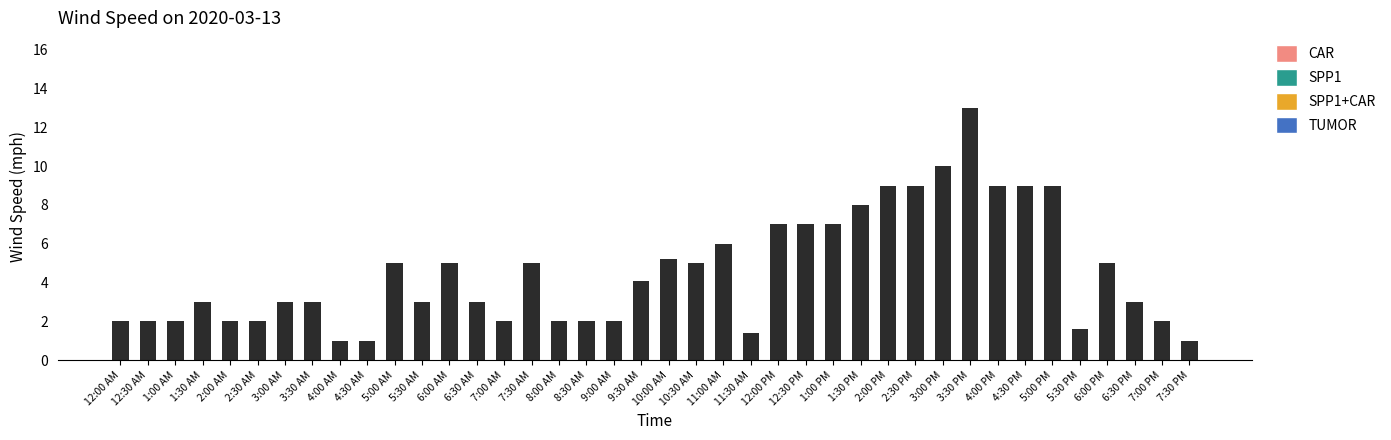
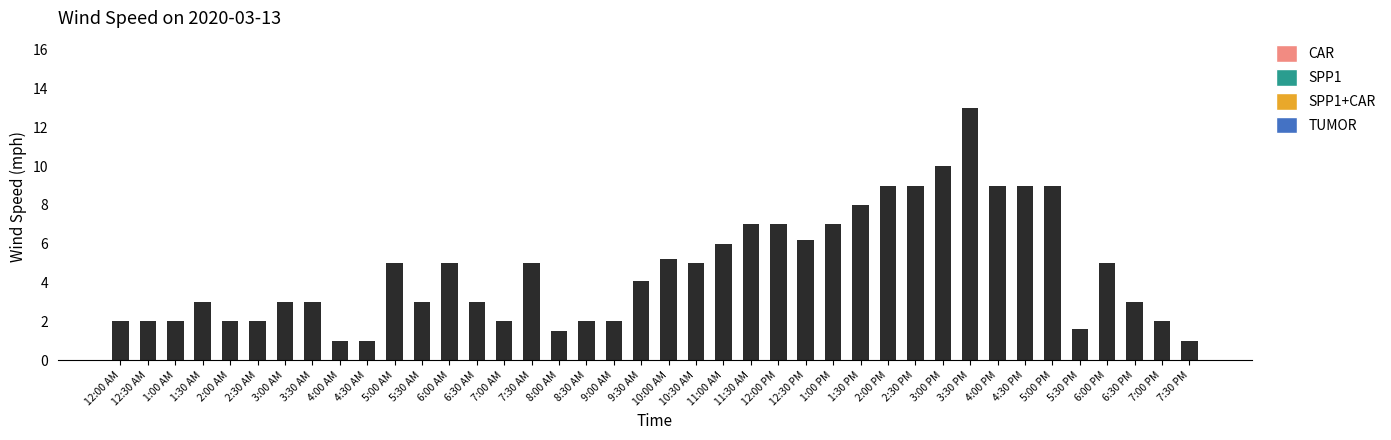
8:00 AM: 2.0 -> 1.5
11:30 AM: 1.4 -> 7.0
12:30 PM: 7.0 -> 6.2
